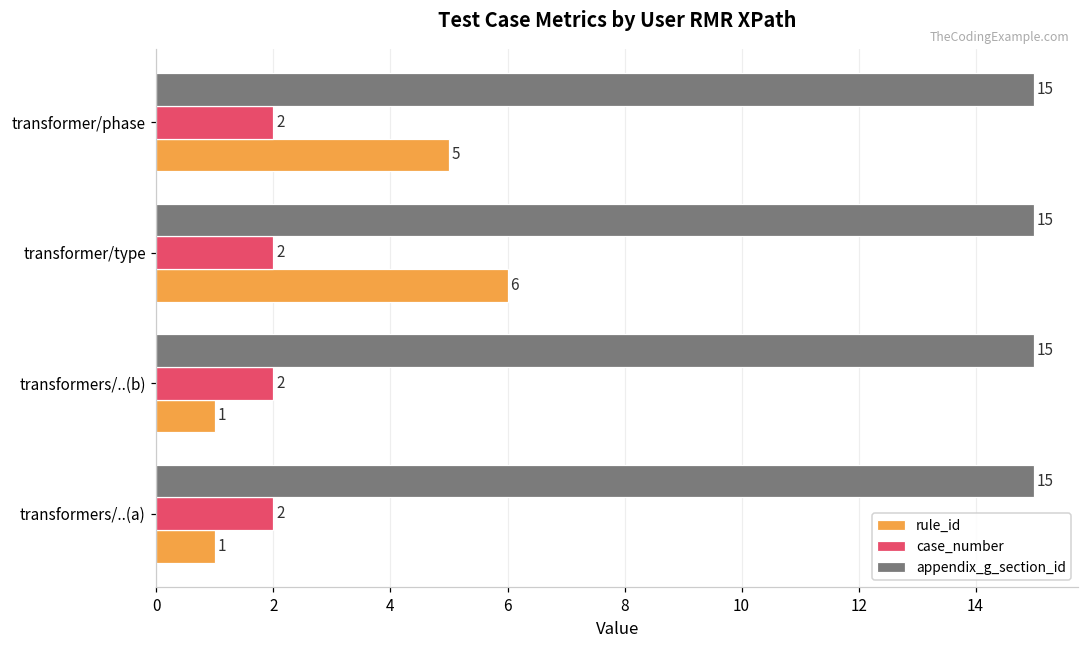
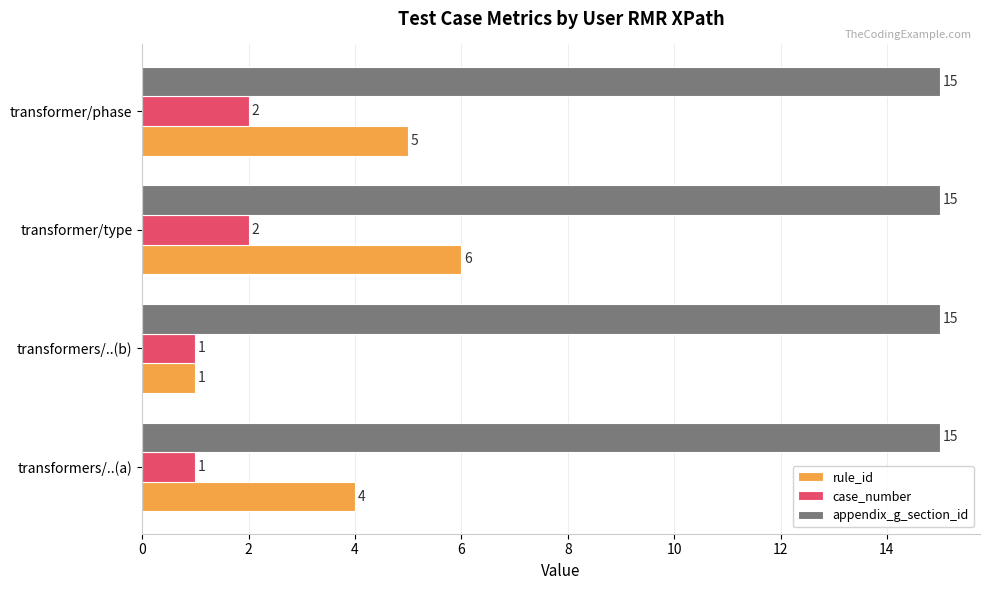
case_number, transformers/..(b): 2 -> 1
case_number, transformers/..(a): 2 -> 1
rule_id, transformers/..(a): 1 -> 4
